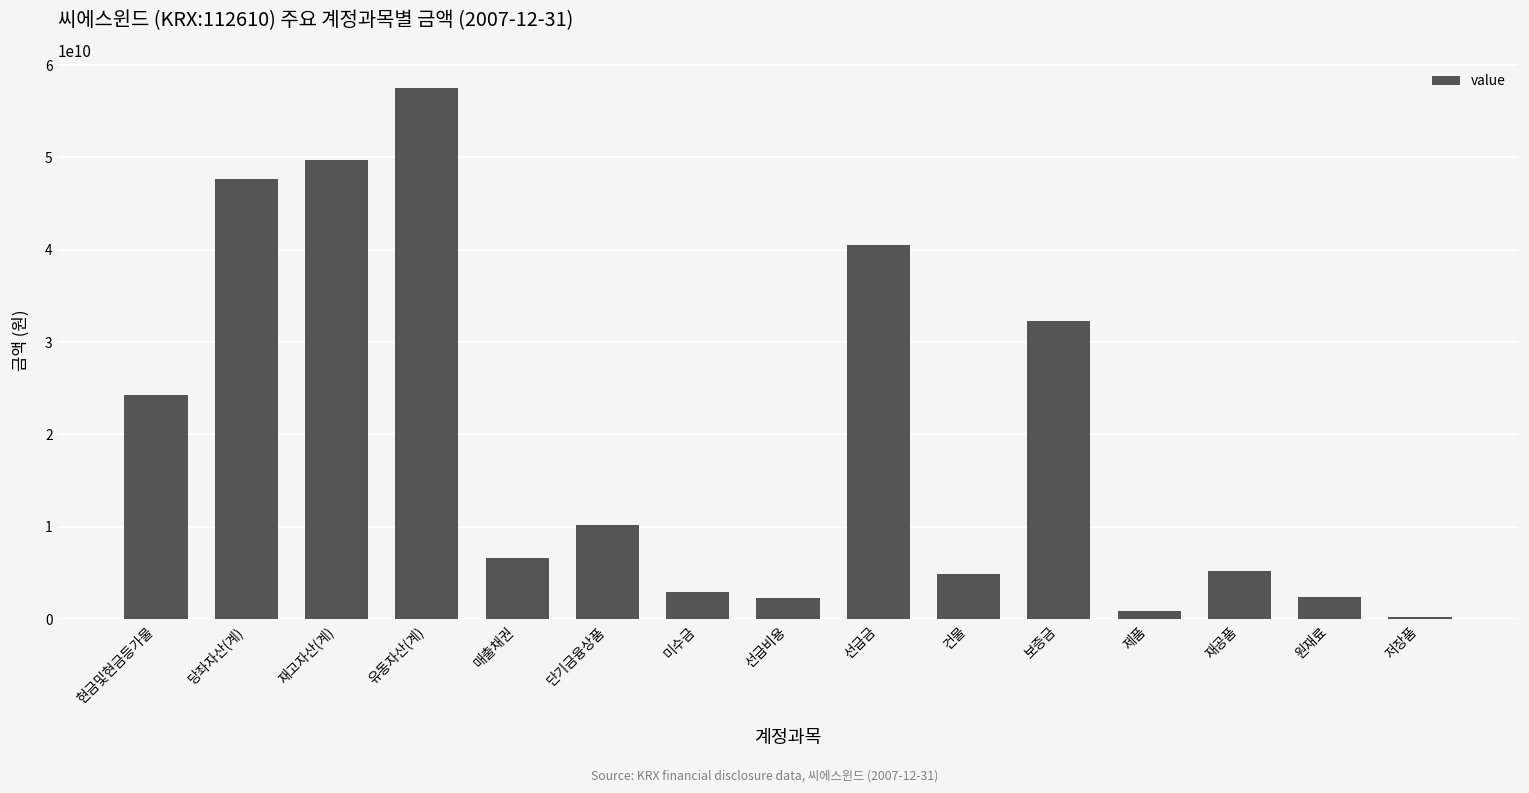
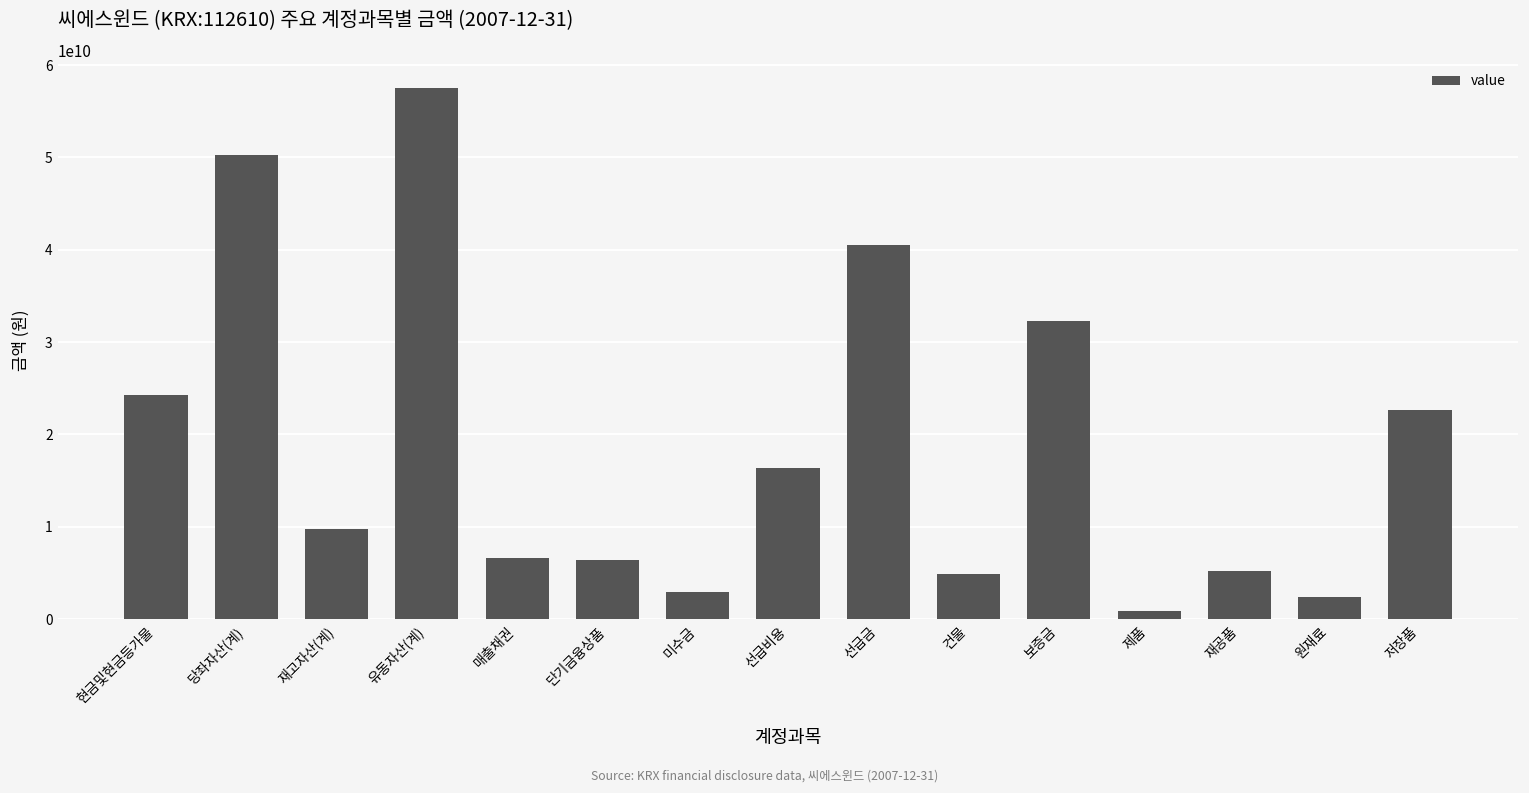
당좌자산(계): 48000000000 -> 50000000000
재고자산(계): 50000000000 -> 10000000000
단기금융상품: 10000000000 -> 6000000000
선급비용: 2000000000 -> 16000000000
저장품: 0 -> 23000000000
